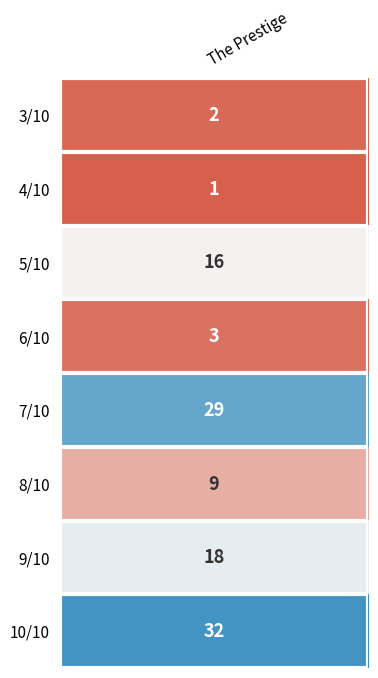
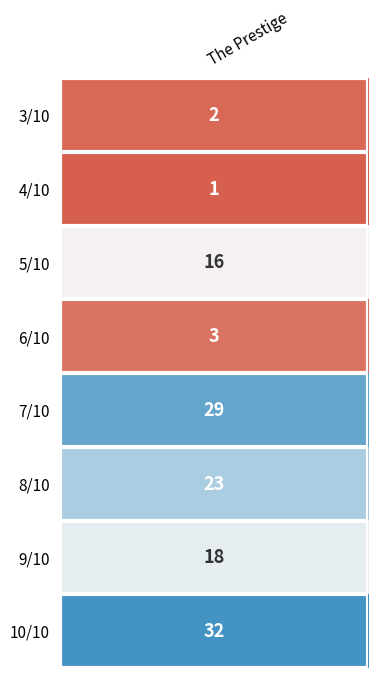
8/10, The Prestige: 9 -> 23
